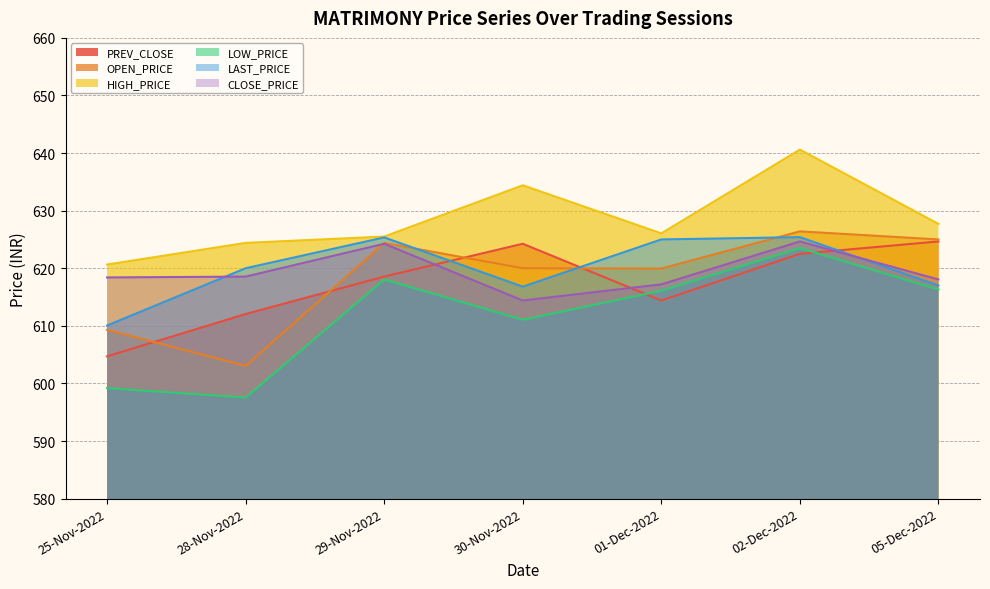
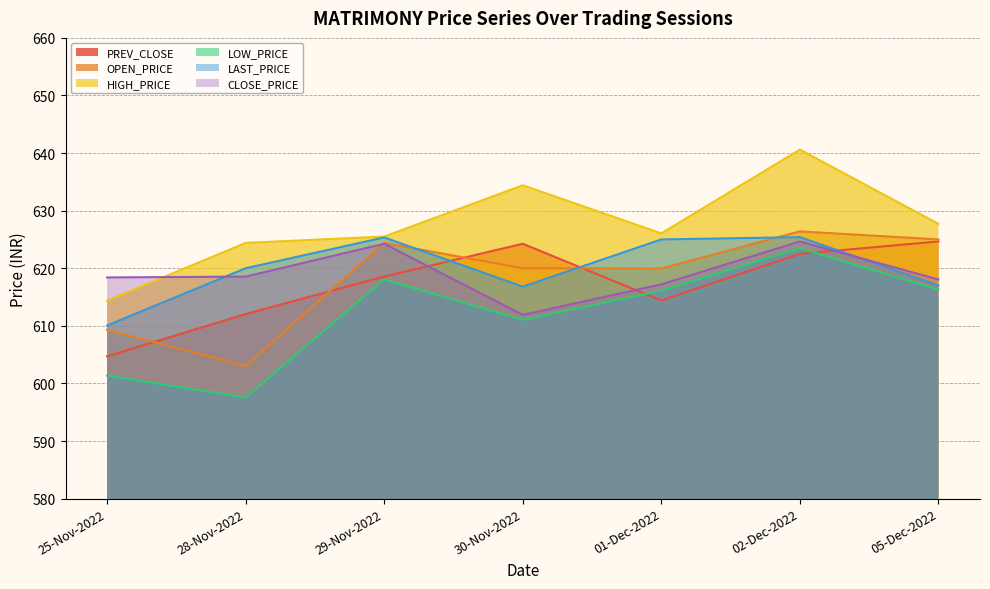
HIGH_PRICE, 25-Nov-2022: 621 -> 614
LOW_PRICE, 25-Nov-2022: 599 -> 601
CLOSE_PRICE, 30-Nov-2022: 614 -> 612
